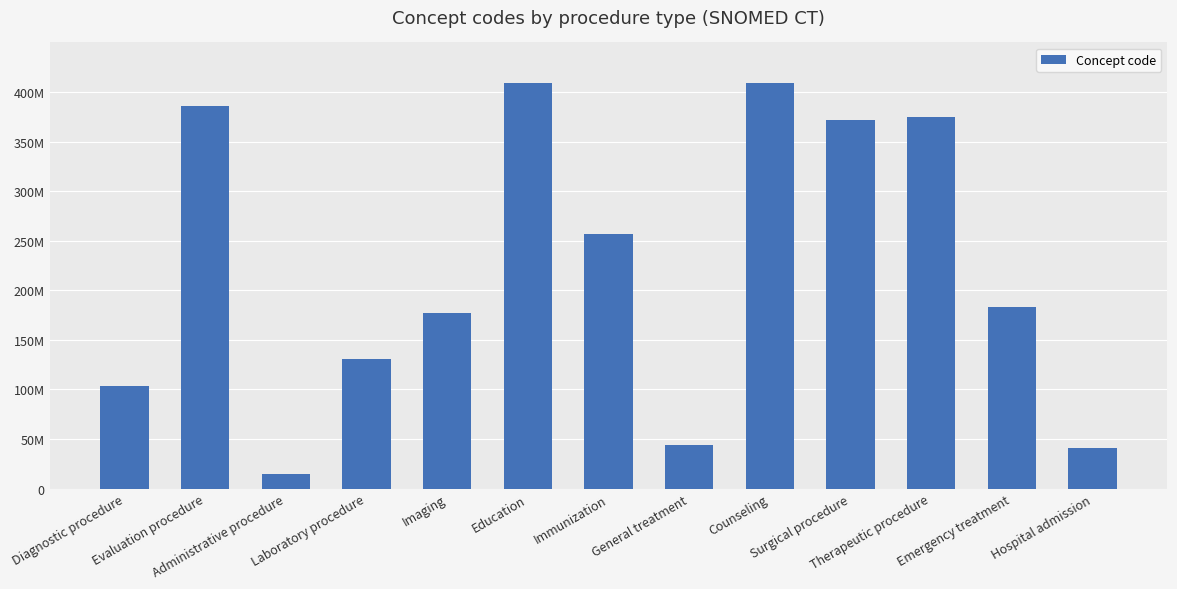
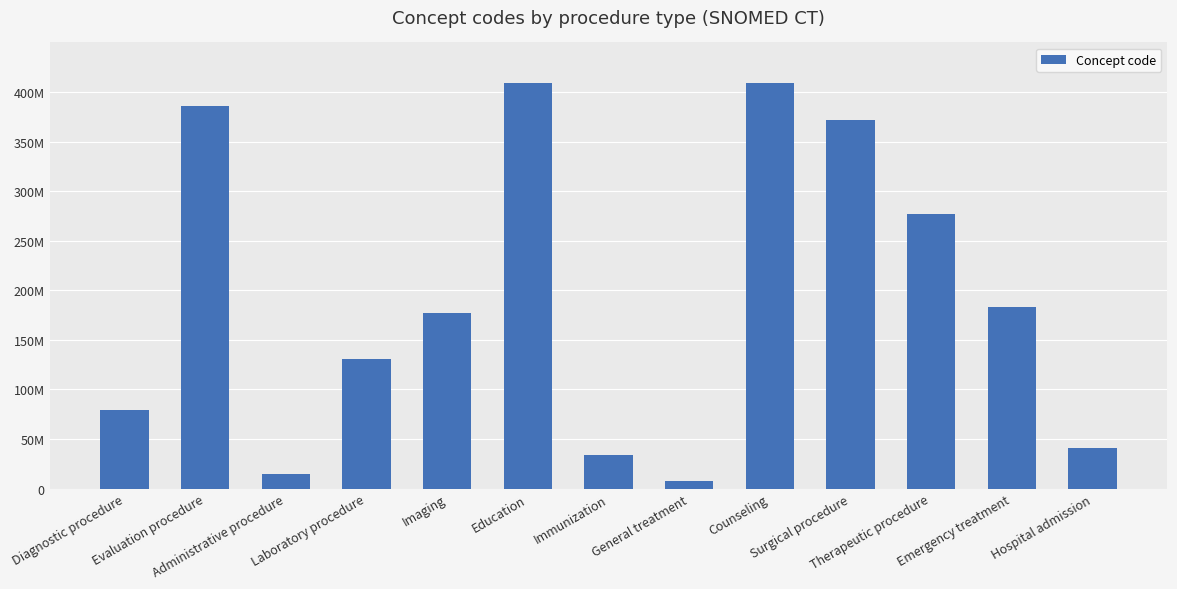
Diagnostic procedure: 100000000 -> 80000000
Immunization: 260000000 -> 30000000
General treatment: 40000000 -> 10000000
Therapeutic procedure: 370000000 -> 280000000
